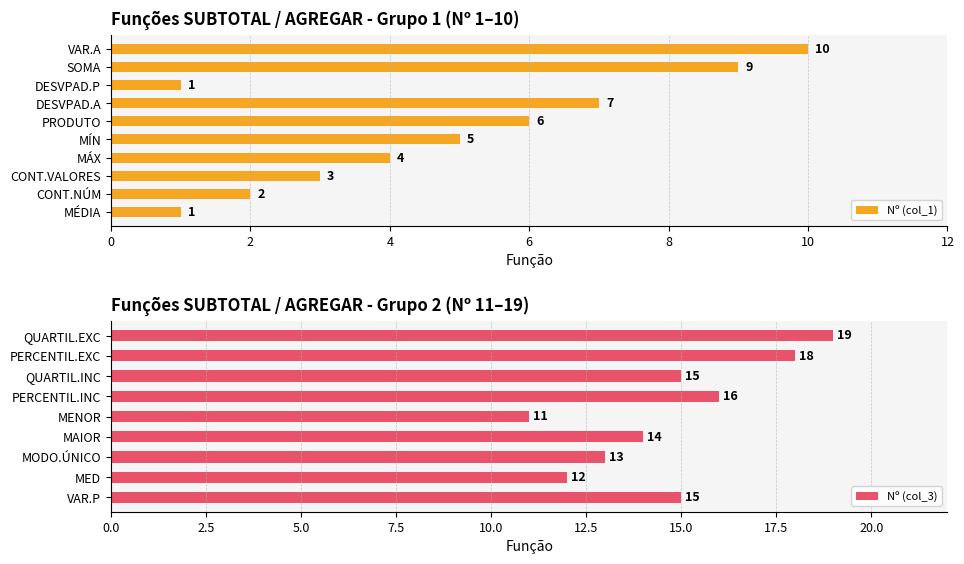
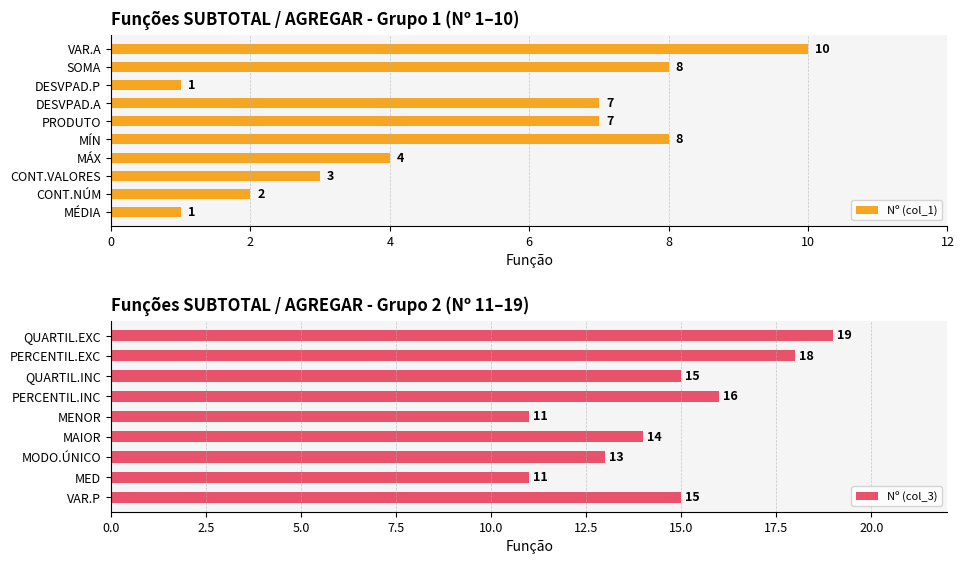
Funções SUBTOTAL / AGREGAR - Grupo 1 (Nº 1–10), SOMA: 9 -> 8
Funções SUBTOTAL / AGREGAR - Grupo 1 (Nº 1–10), PRODUTO: 6 -> 7
Funções SUBTOTAL / AGREGAR - Grupo 1 (Nº 1–10), MÍN: 5 -> 8
Funções SUBTOTAL / AGREGAR - Grupo 2 (Nº 11–19), MED: 12 -> 11
